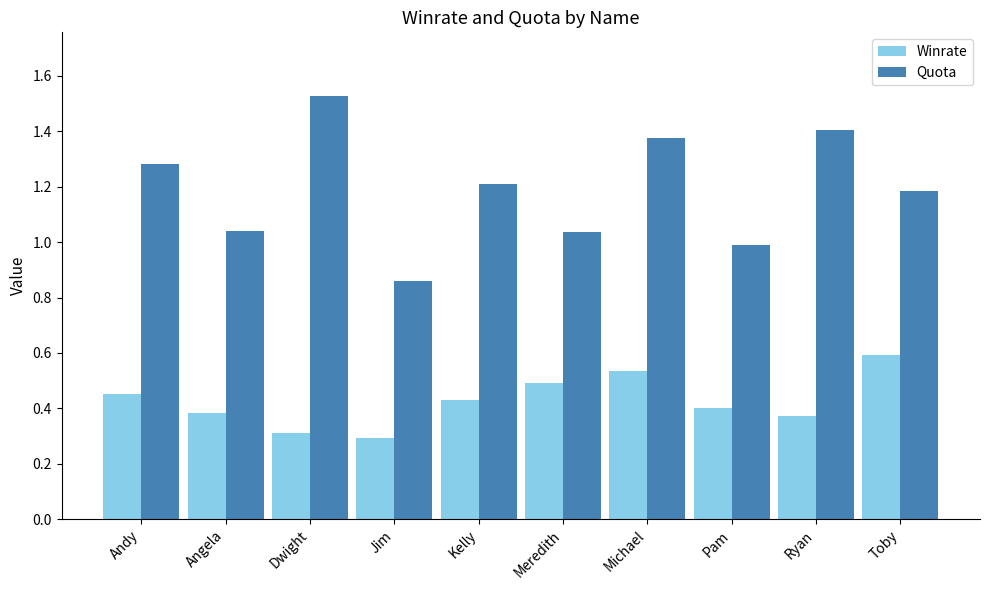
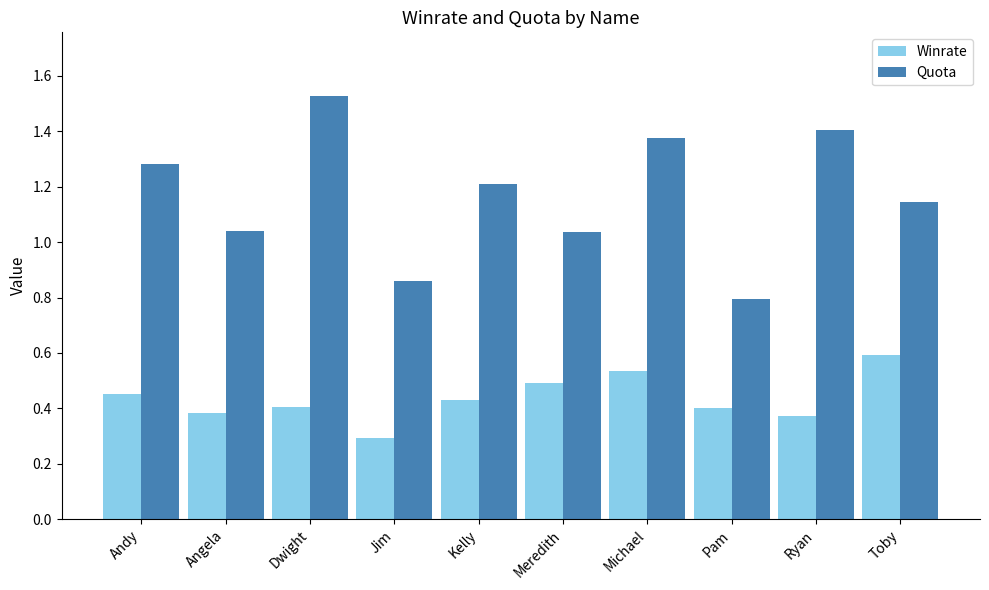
Winrate, Dwight: 0.31 -> 0.40
Quota, Pam: 0.99 -> 0.80
Quota, Toby: 1.18 -> 1.14
